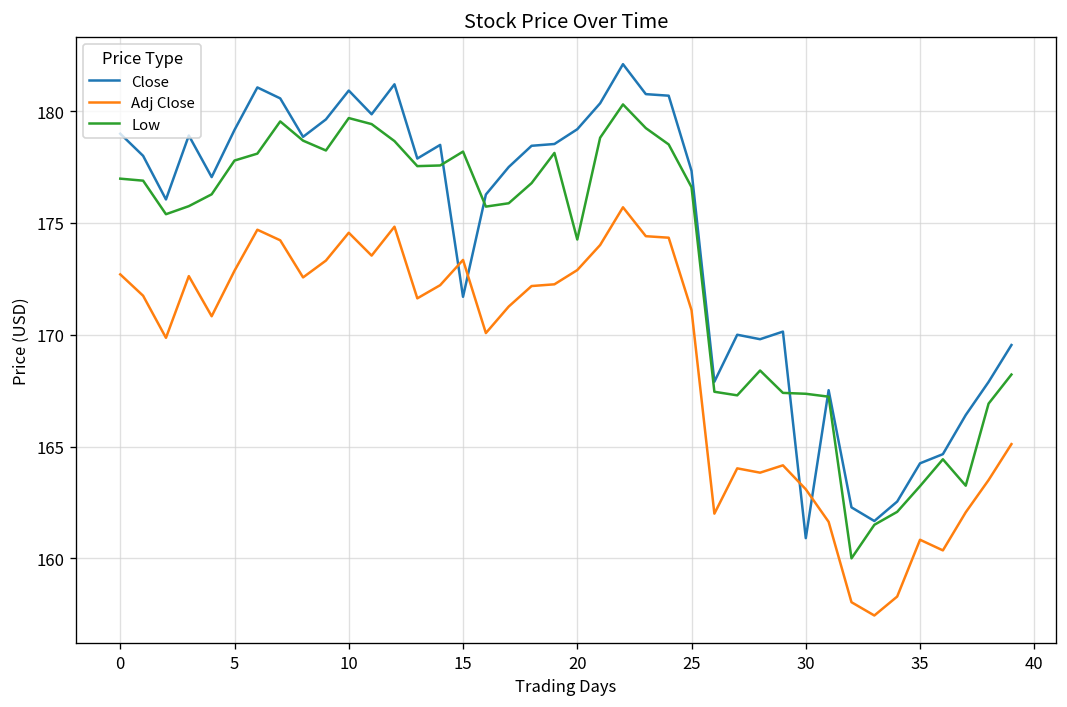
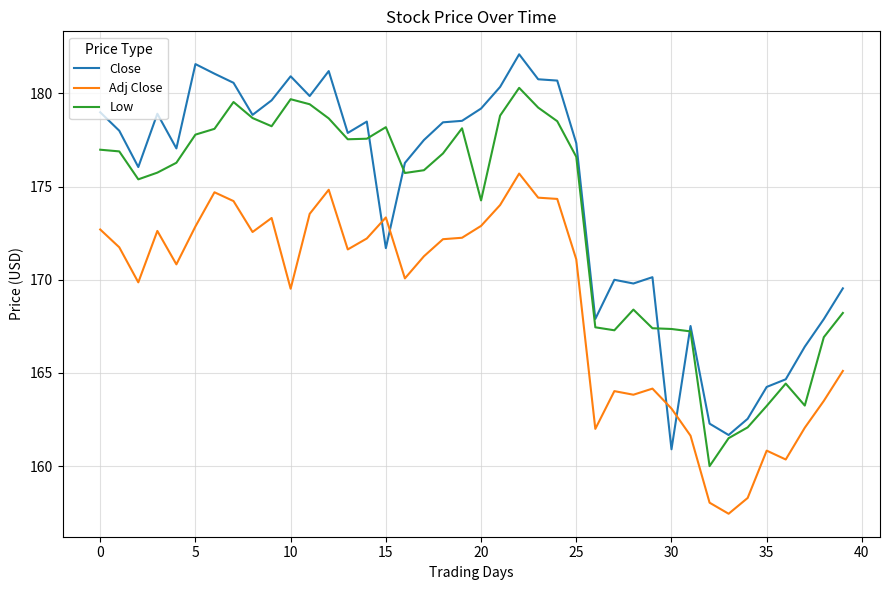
Close, 5: 179.2 -> 181.6
Adj Close, 10: 174.6 -> 169.5
